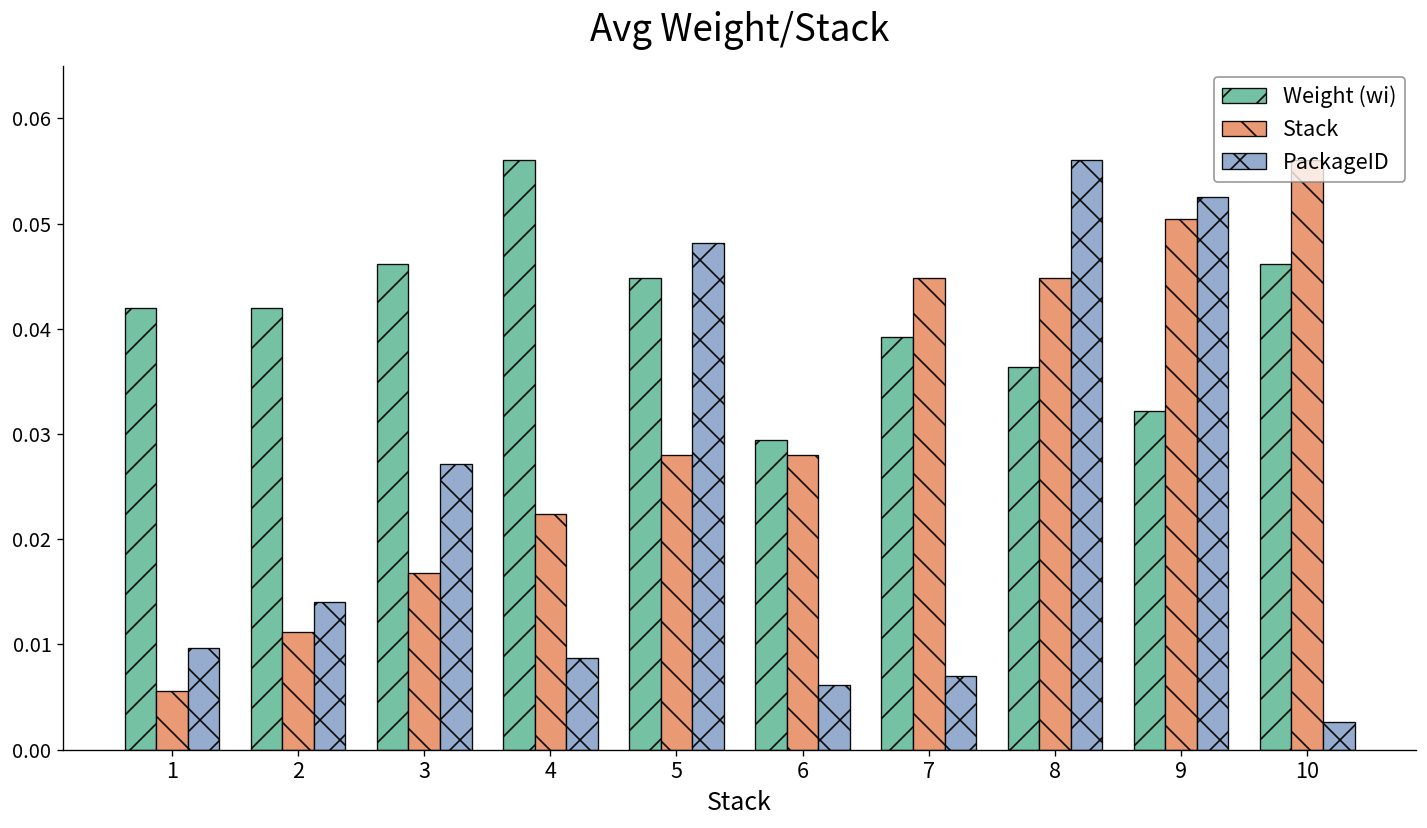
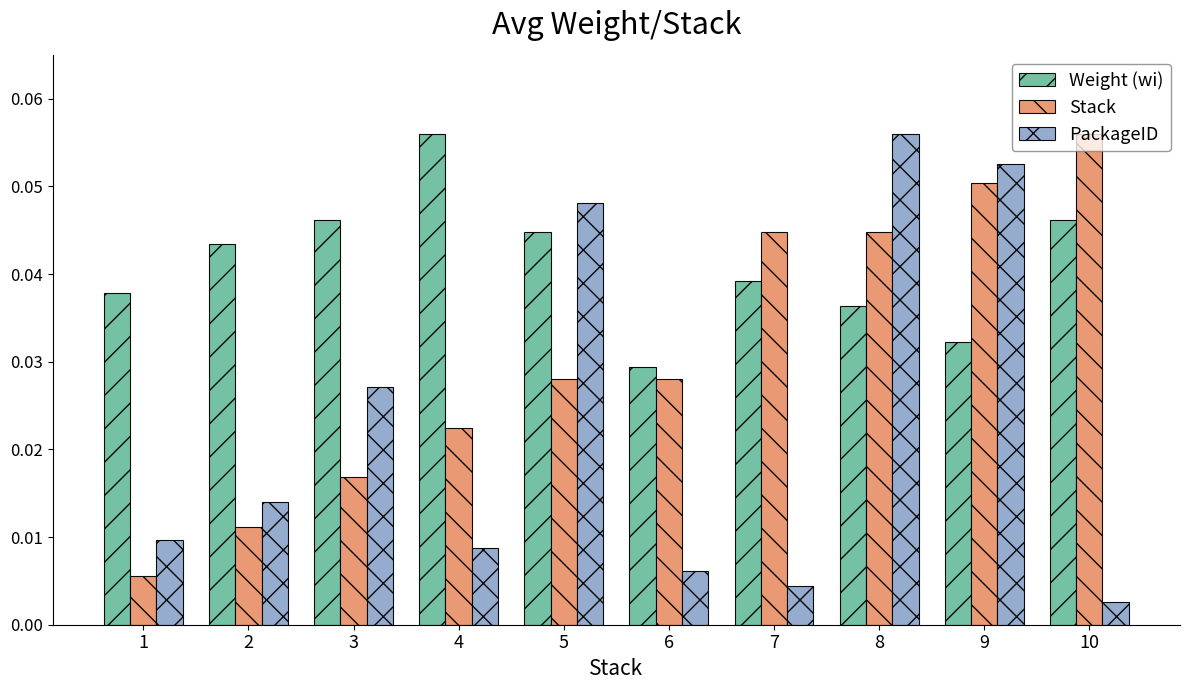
Weight (wi), 1: 0.042 -> 0.038
Weight (wi), 2: 0.042 -> 0.043
PackageID, 7: 0.007 -> 0.004
